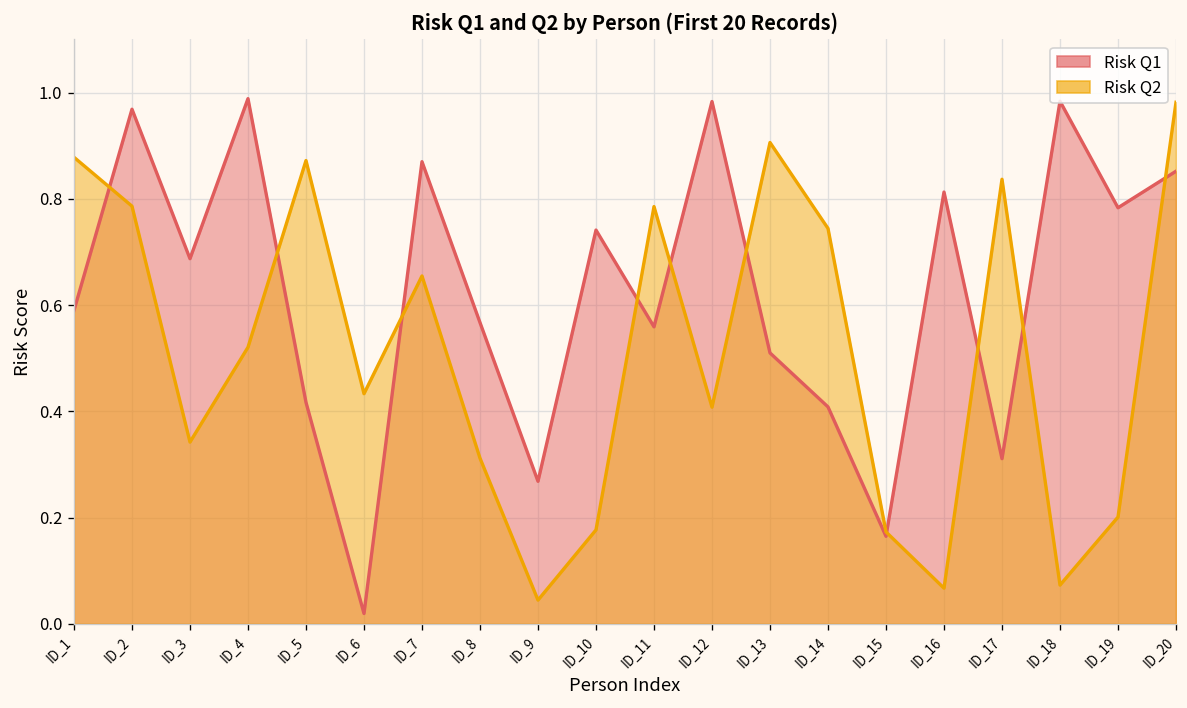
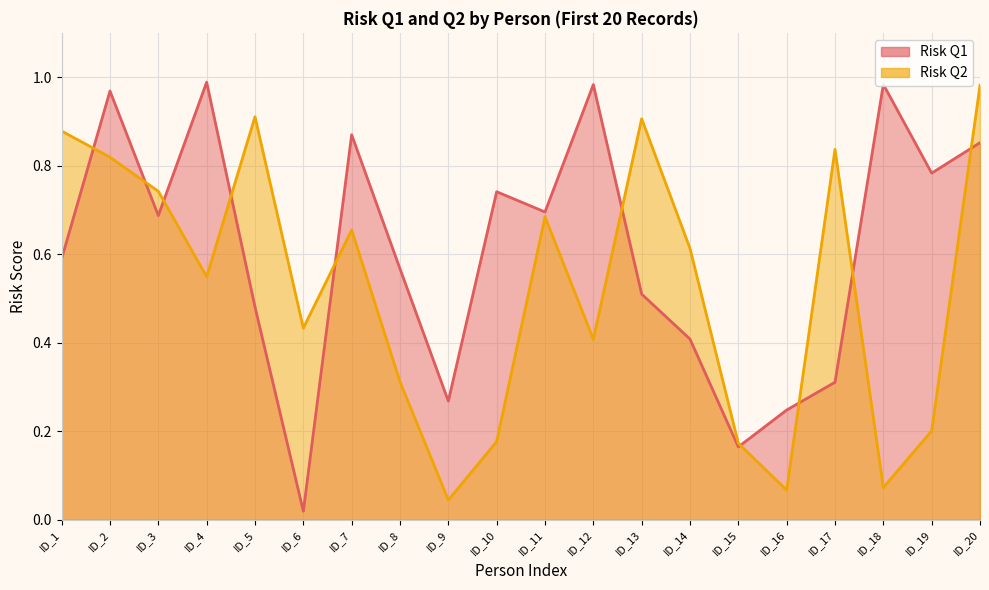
Risk Q2, ID_2: 0.79 -> 0.82
Risk Q2, ID_3: 0.34 -> 0.74
Risk Q2, ID_4: 0.52 -> 0.55
Risk Q1, ID_5: 0.42 -> 0.48
Risk Q2, ID_5: 0.87 -> 0.91
Risk Q1, ID_11: 0.56 -> 0.70
Risk Q2, ID_11: 0.79 -> 0.68
Risk Q2, ID_14: 0.74 -> 0.61
Risk Q1, ID_16: 0.81 -> 0.25
